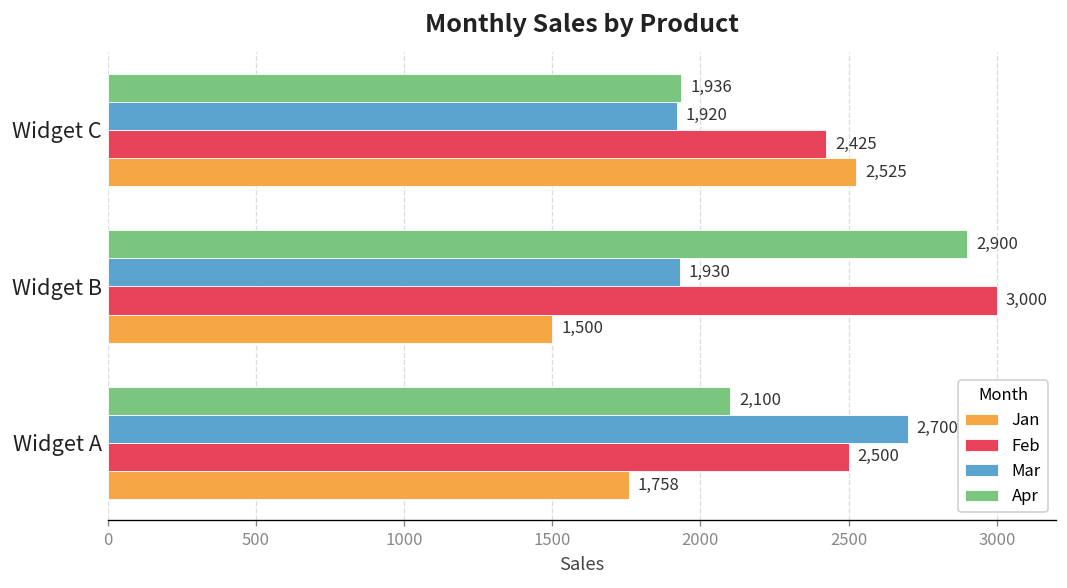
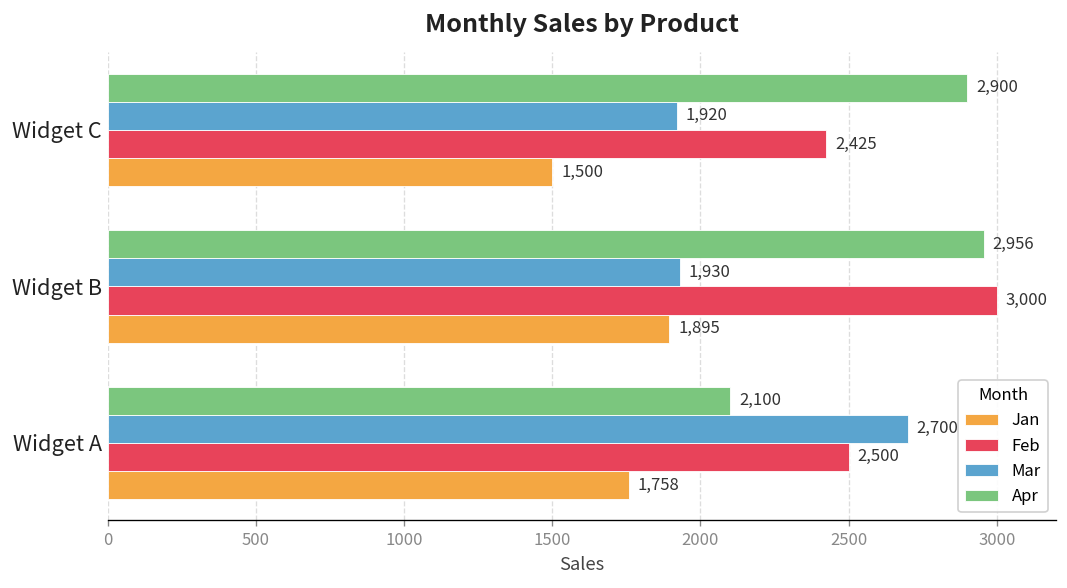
Apr, Widget C: 1,936 -> 2,900
Jan, Widget C: 2,525 -> 1,500
Apr, Widget B: 2,900 -> 2,956
Jan, Widget B: 1,500 -> 1,895
